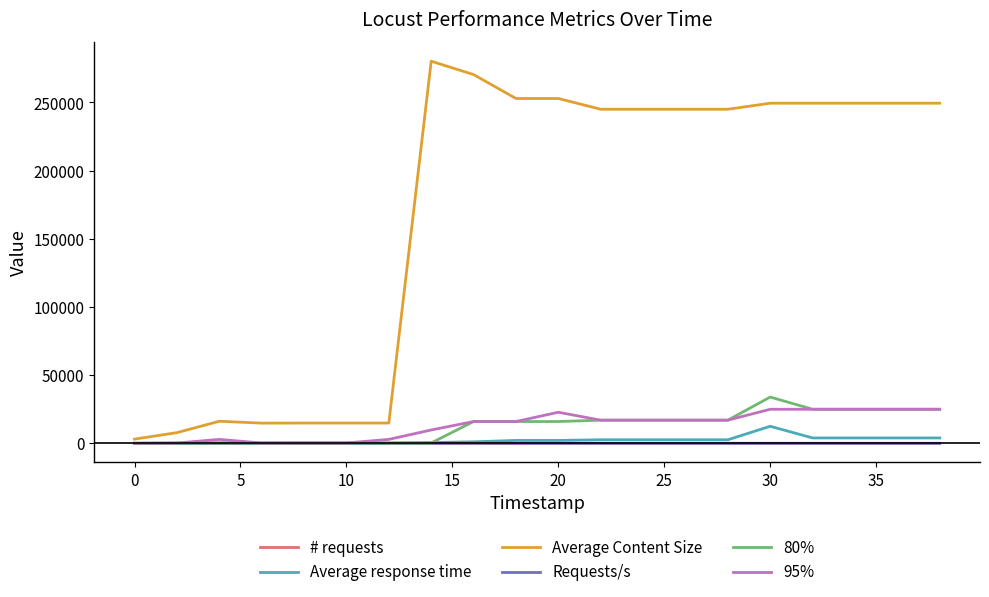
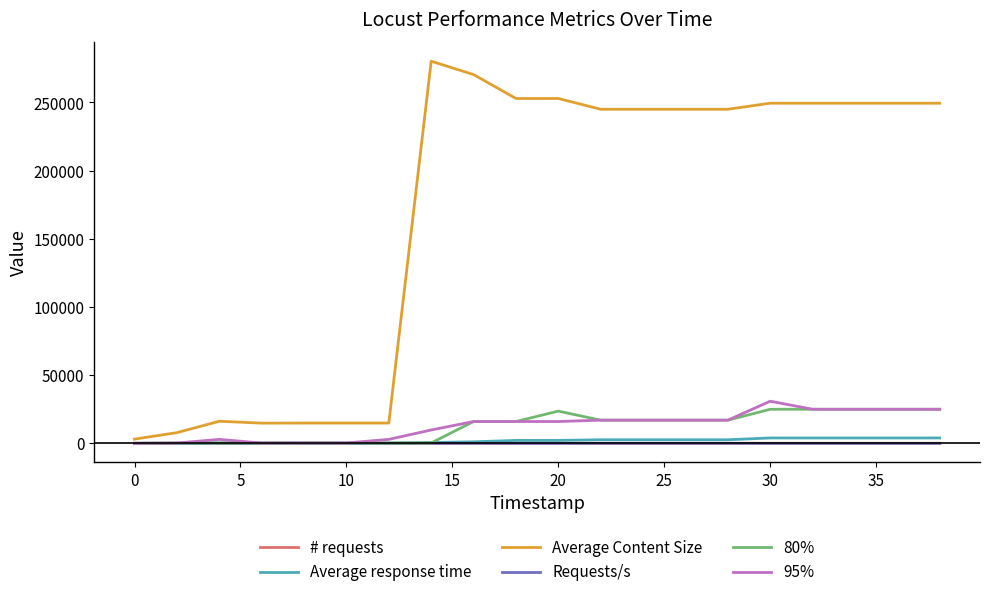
80%, 20: 16000 -> 24000
95%, 20: 23000 -> 16000
Average response time, 30: 13000 -> 4000
80%, 30: 34000 -> 25000
95%, 30: 25000 -> 31000
